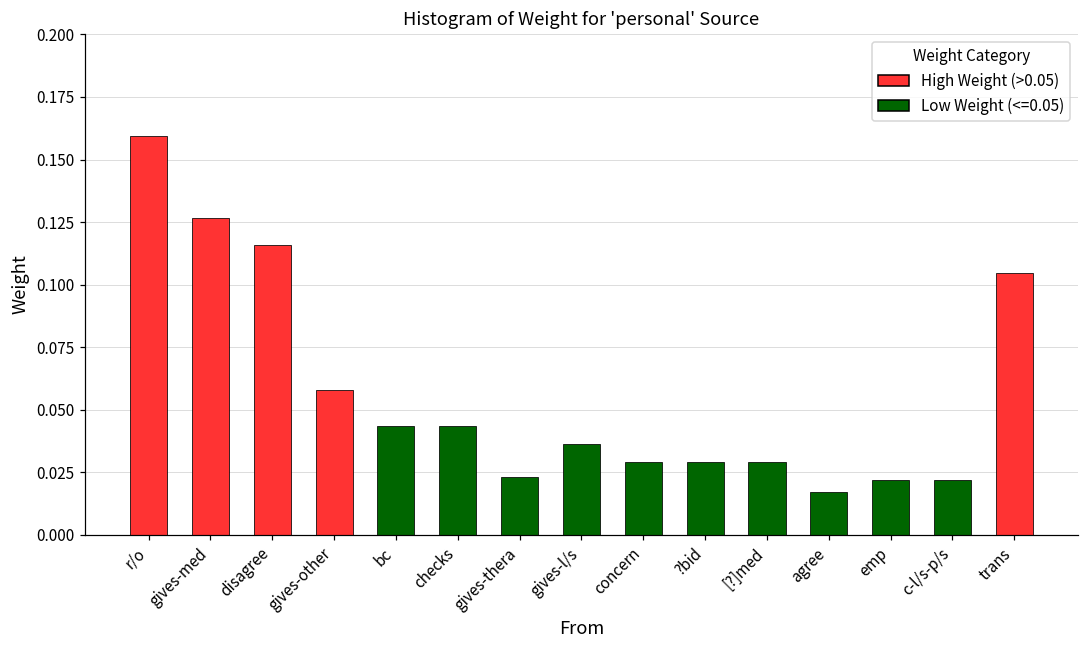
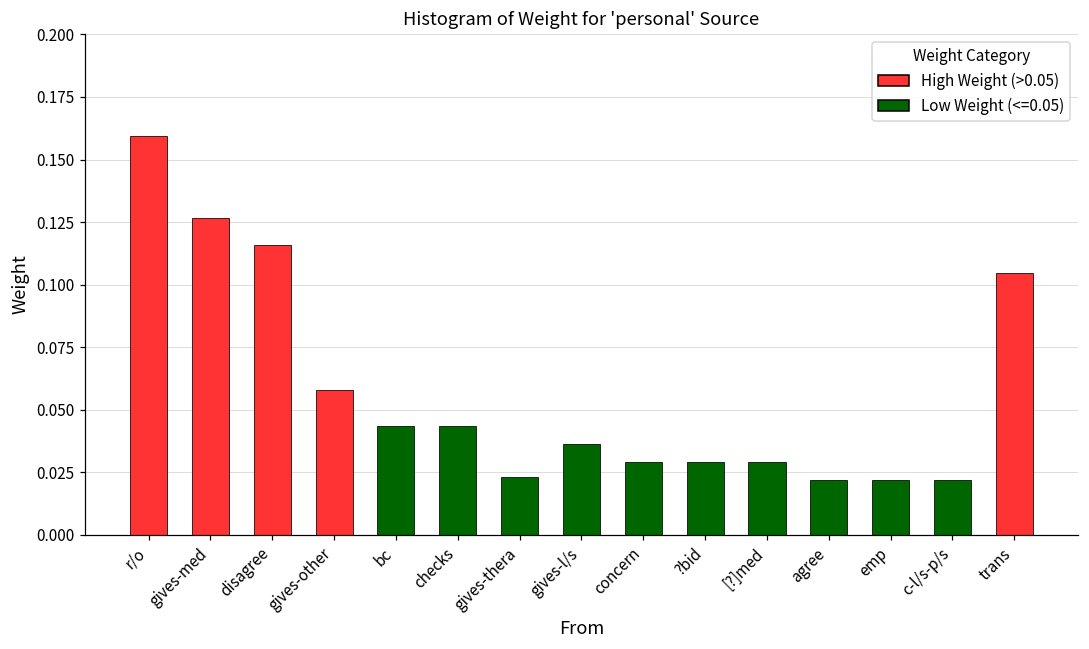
agree: 0.017 -> 0.022
